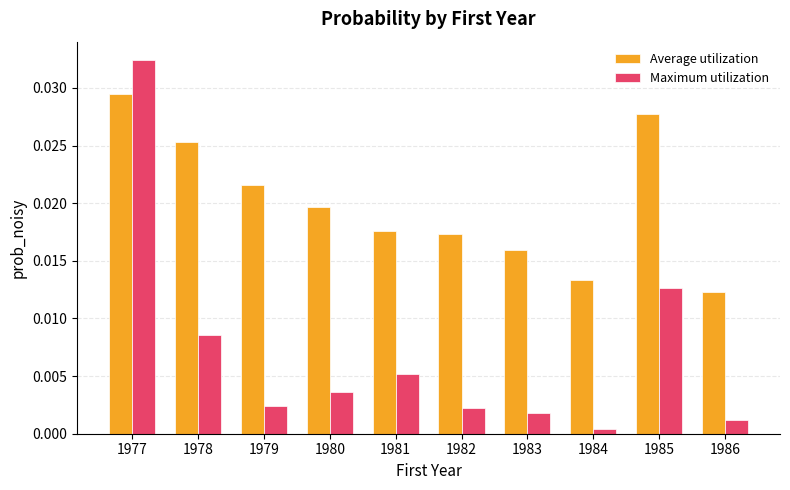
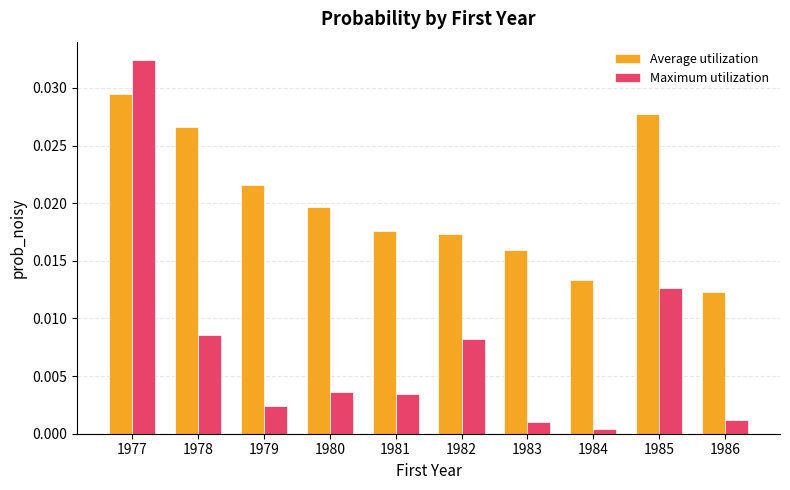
Average utilization, 1978: 0.0253 -> 0.0266
Maximum utilization, 1981: 0.0052 -> 0.0035
Maximum utilization, 1982: 0.0023 -> 0.0082
Maximum utilization, 1983: 0.0018 -> 0.0010
